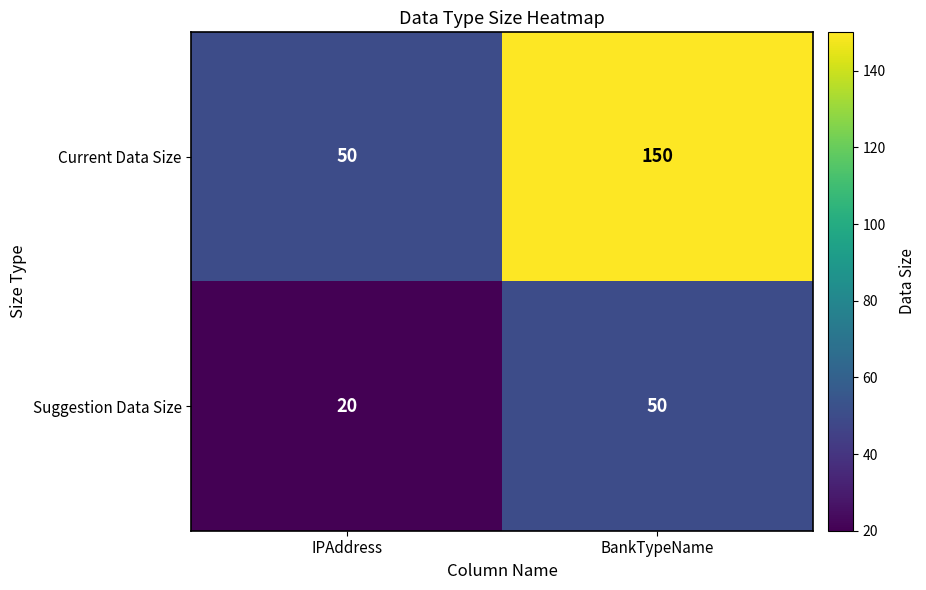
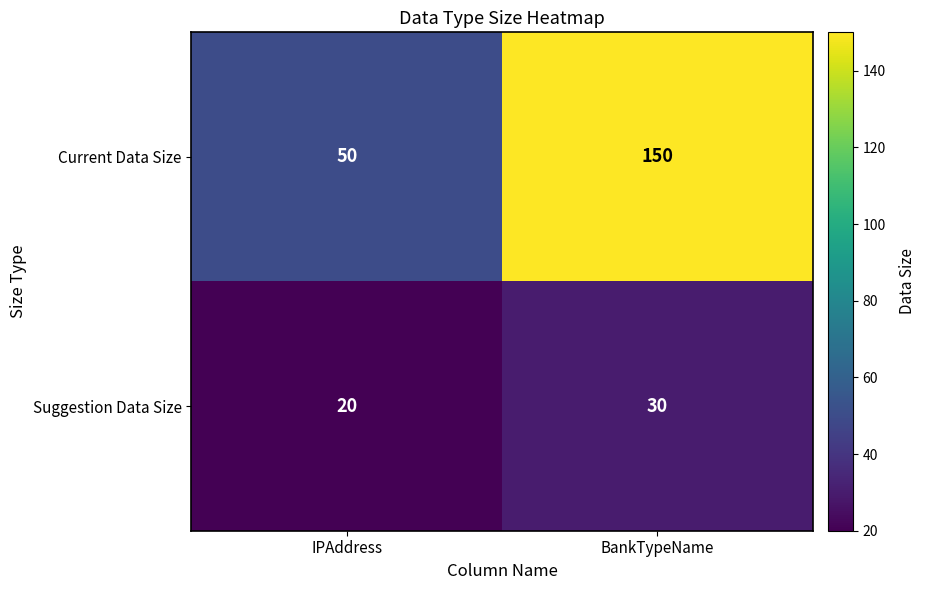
Suggestion Data Size, BankTypeName: 50 -> 30
